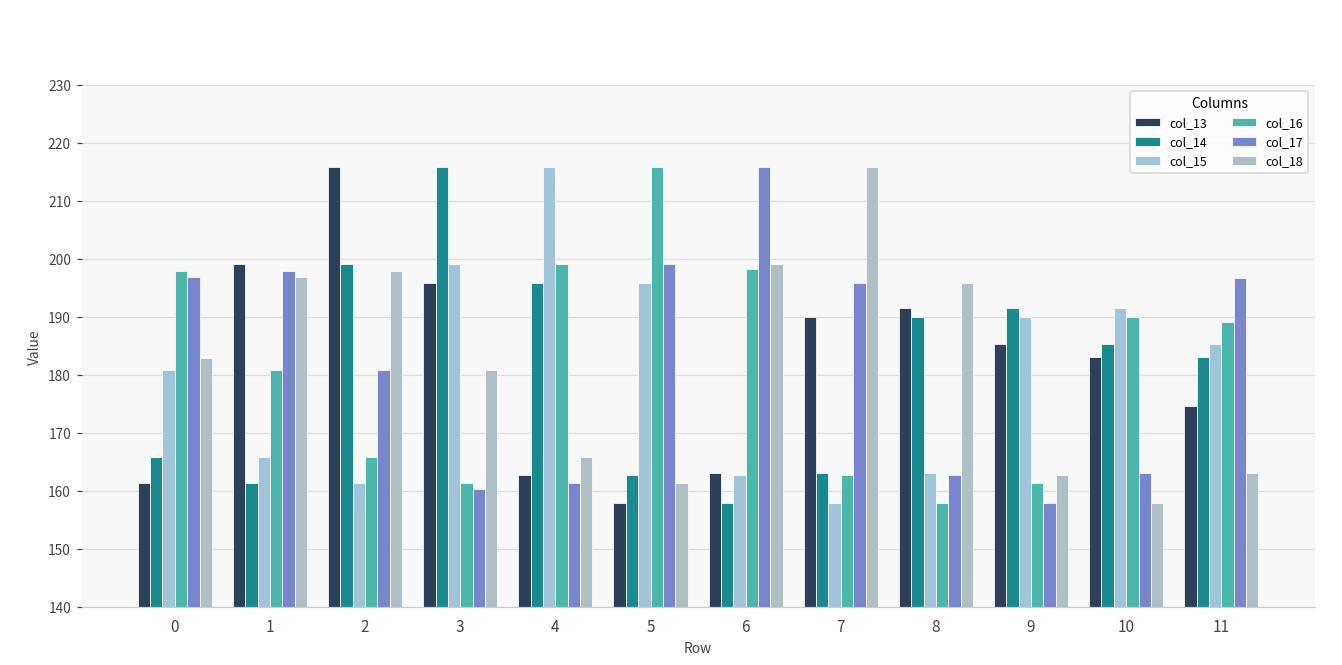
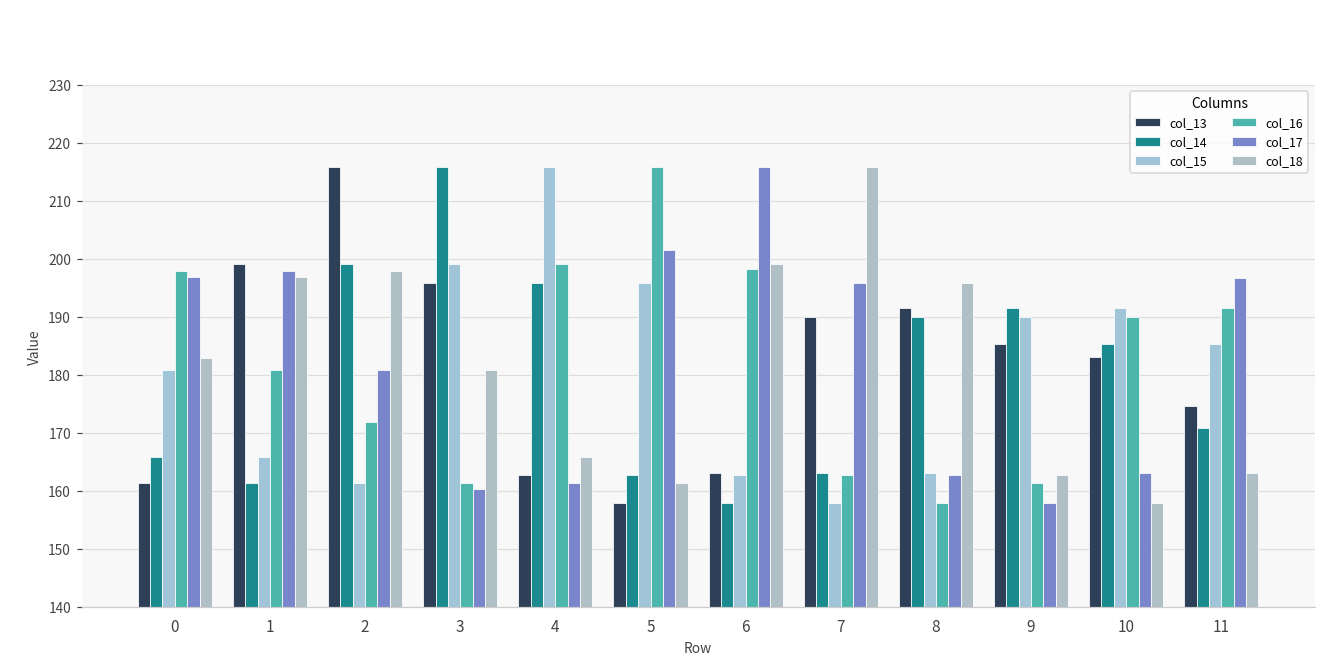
col_16, 2: 166 -> 172
col_17, 5: 199 -> 202
col_14, 11: 183 -> 171
col_16, 11: 189 -> 192
